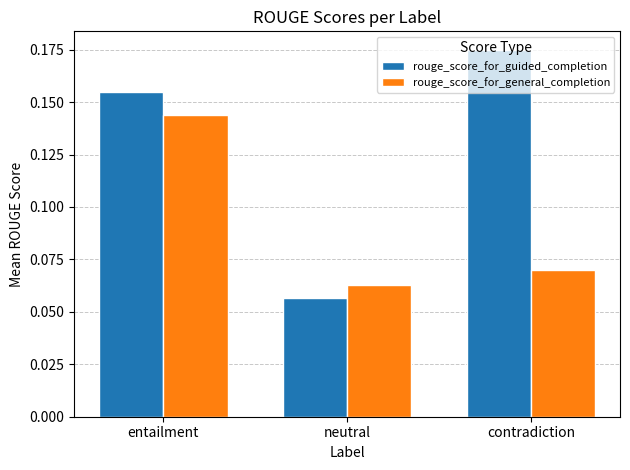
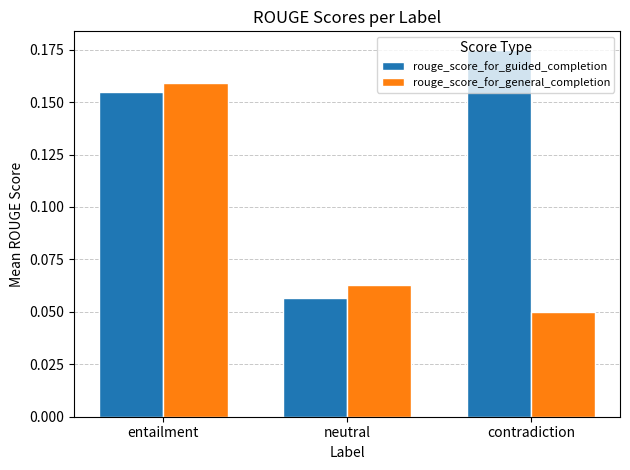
rouge_score_for_general_completion, entailment: 0.144 -> 0.159
rouge_score_for_general_completion, contradiction: 0.07 -> 0.05
